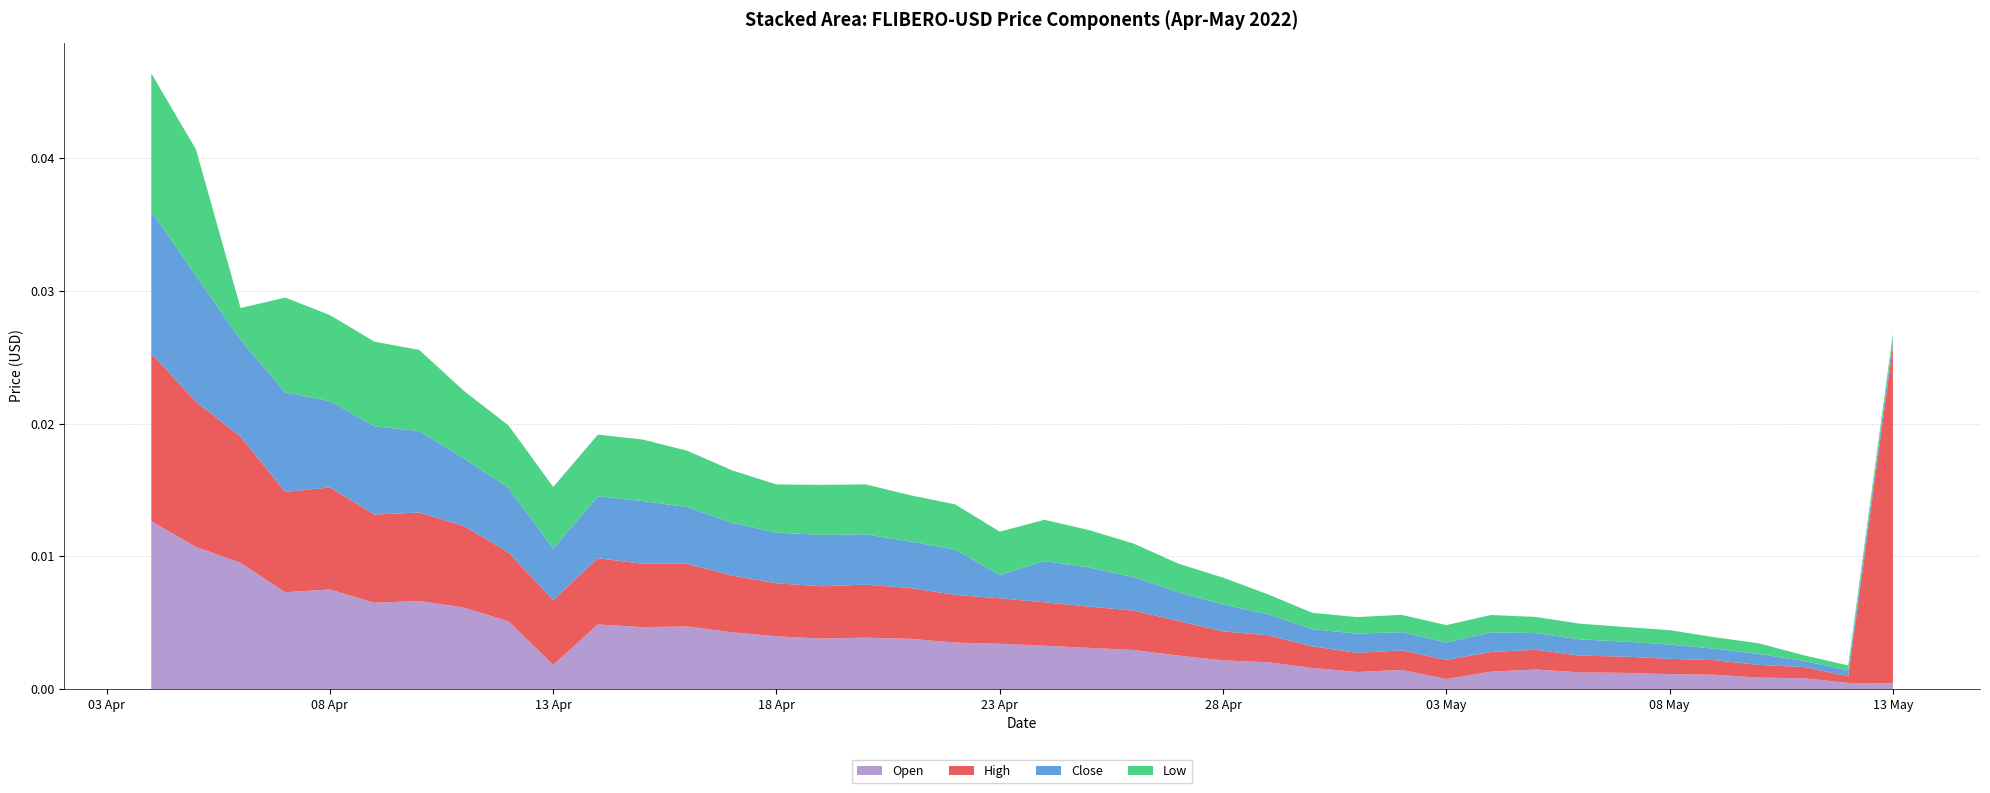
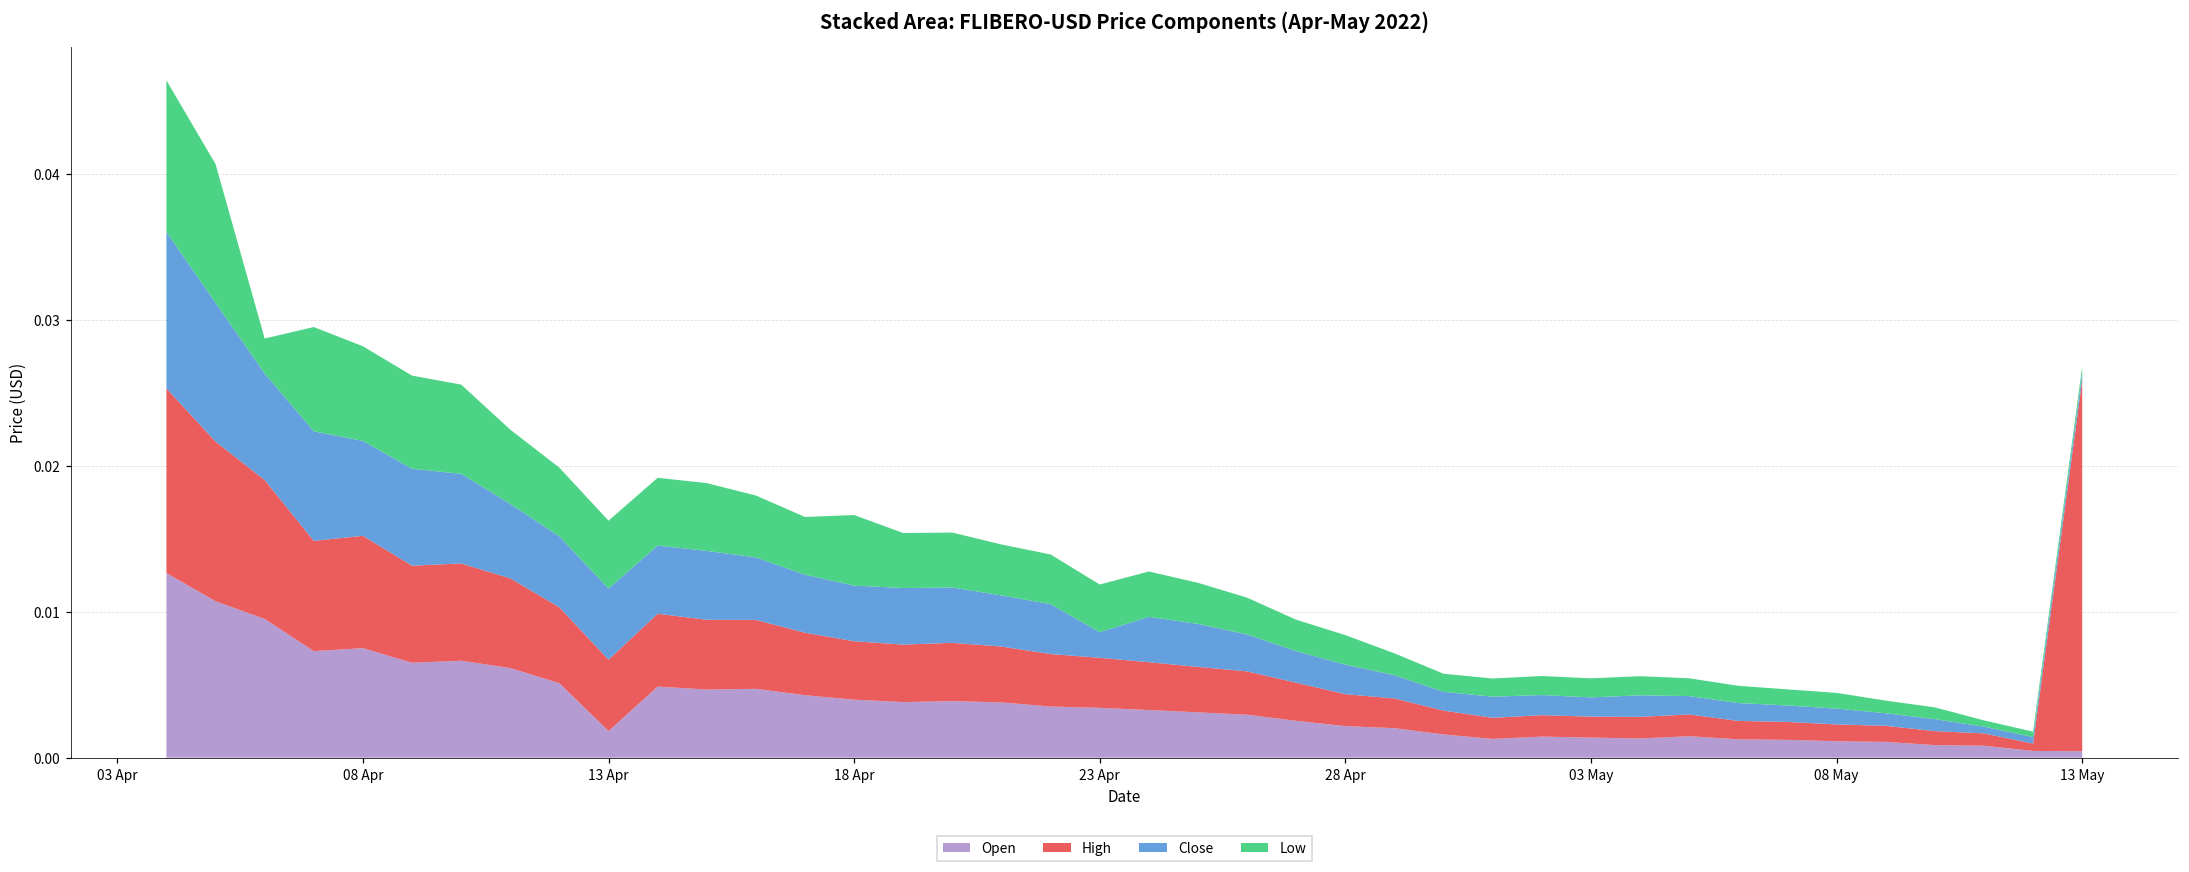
Close, 13 Apr: 0.0039 -> 0.0049
Low, 18 Apr: 0.0036 -> 0.0048
Open, 03 May: 0.0008 -> 0.0014
